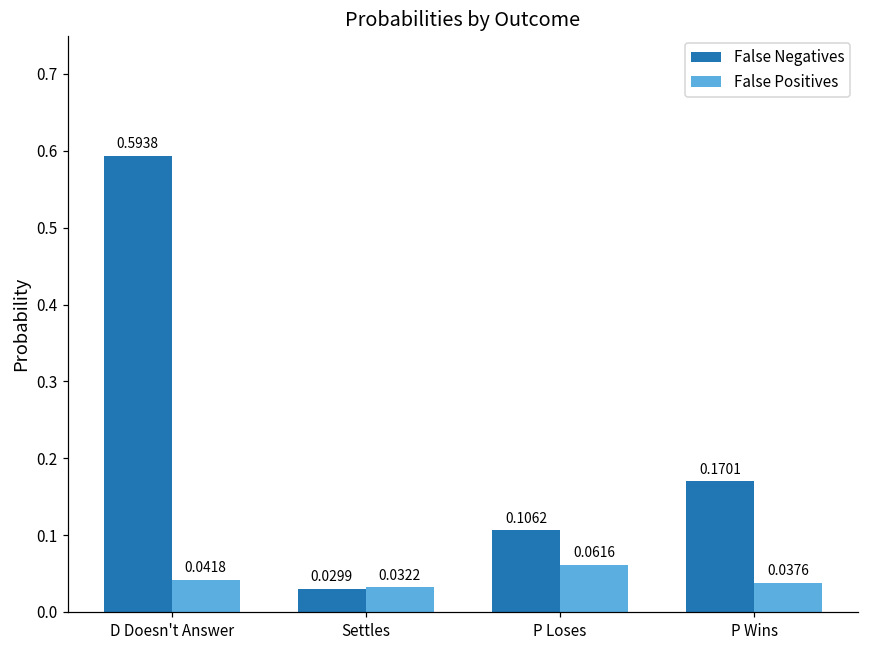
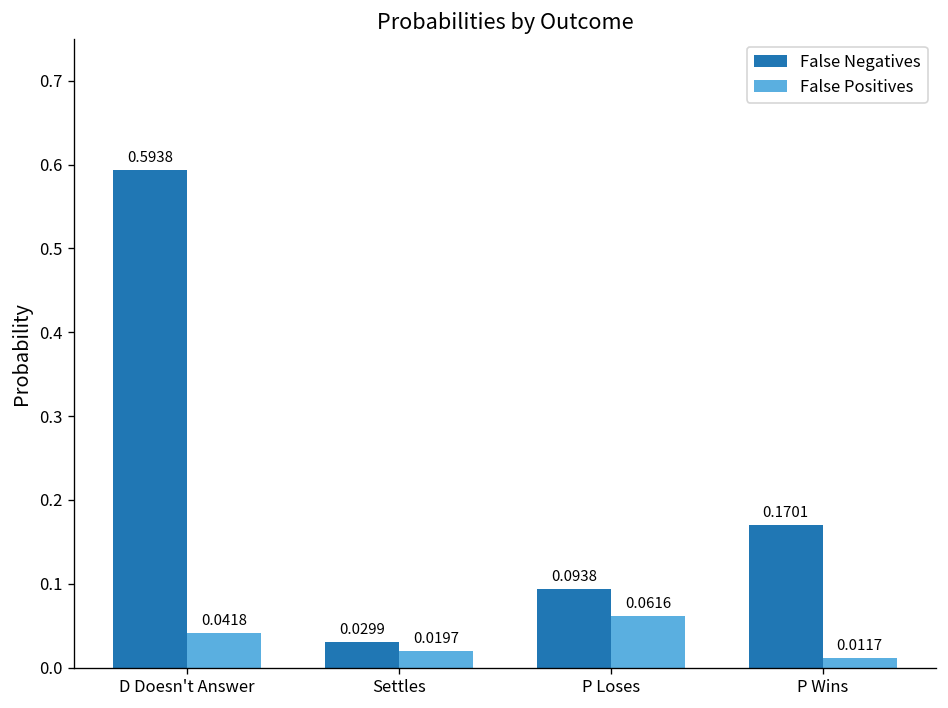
False Positives, Settles: 0.0322 -> 0.0197
False Negatives, P Loses: 0.1062 -> 0.0938
False Positives, P Wins: 0.0376 -> 0.0117
